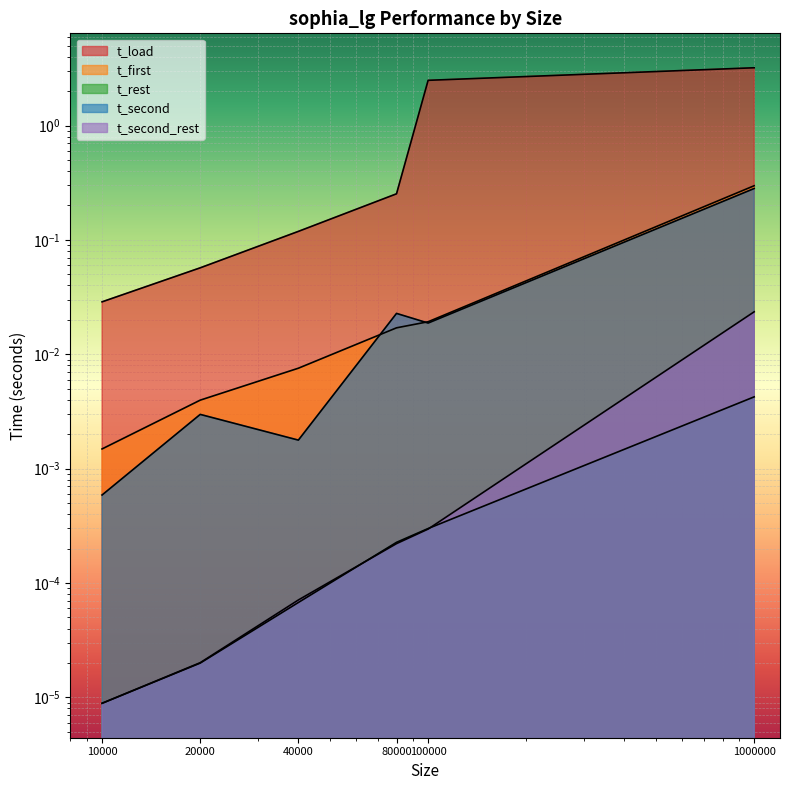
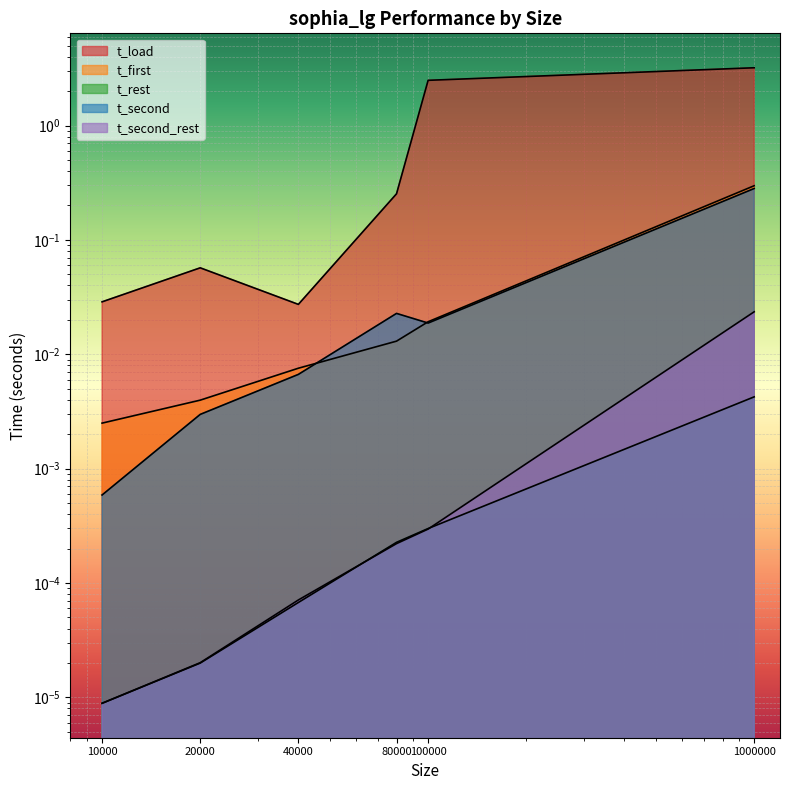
t_first, 10000: 0.0015 -> 0.0025
t_load, 40000: 0.12 -> 0.027
t_second, 40000: 0.0018 -> 0.007
t_first, 80000: 0.017 -> 0.013
